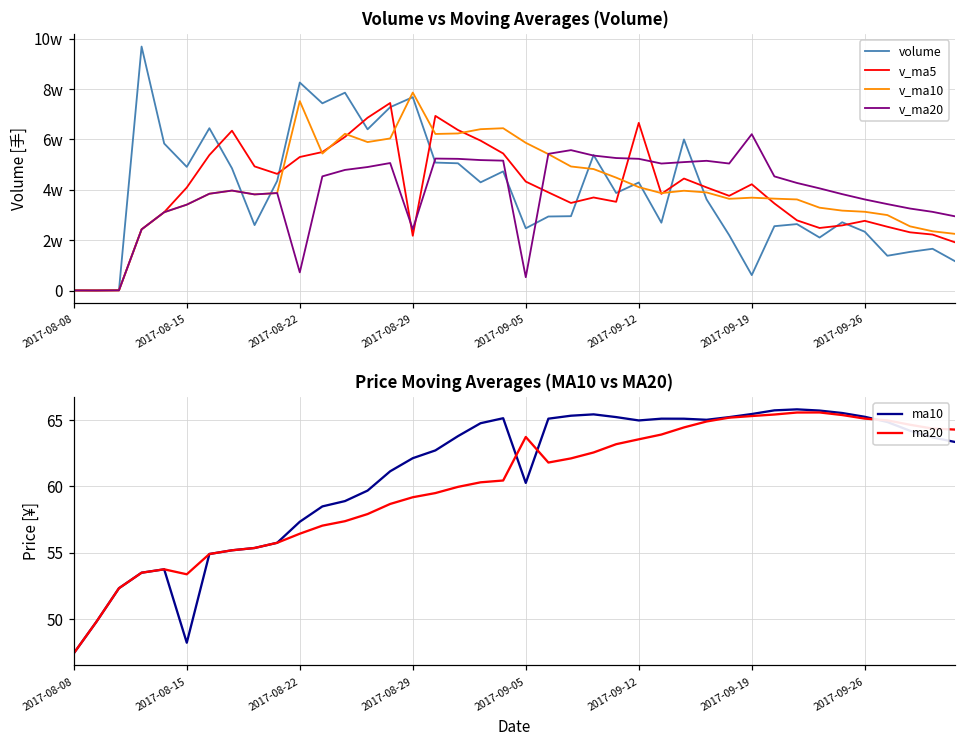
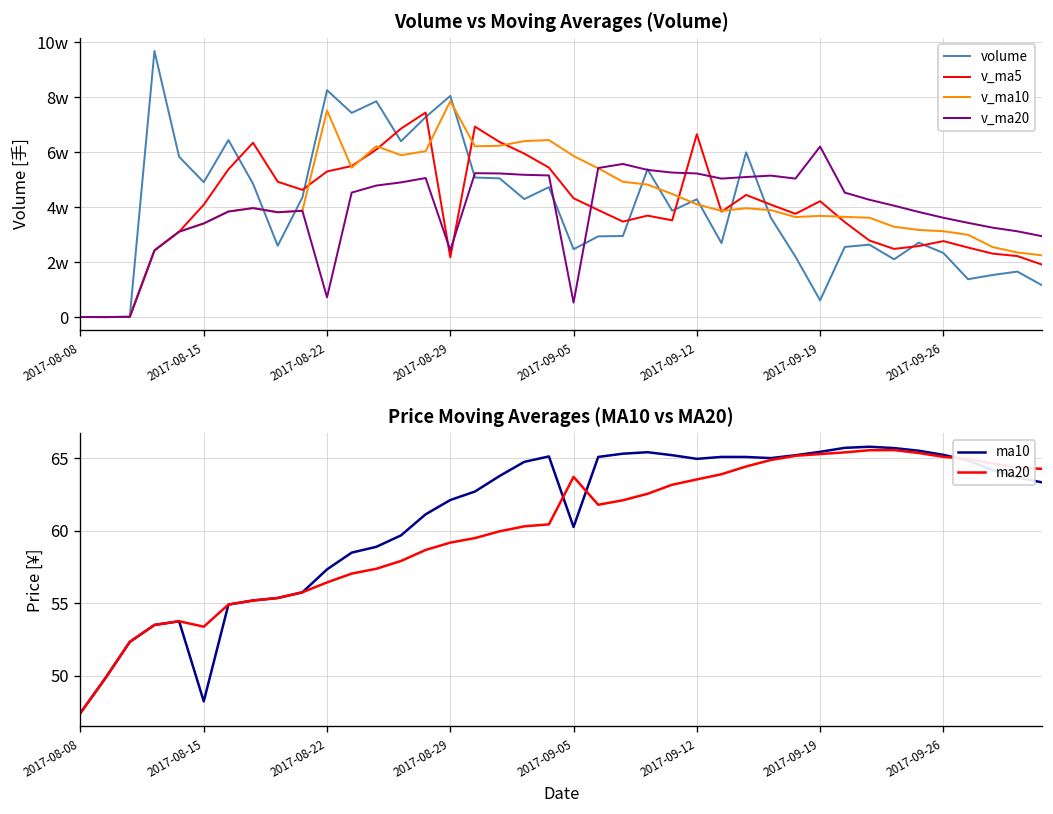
Volume vs Moving Averages (Volume), volume, 2017-08-29: 7.7w -> 8.0w
